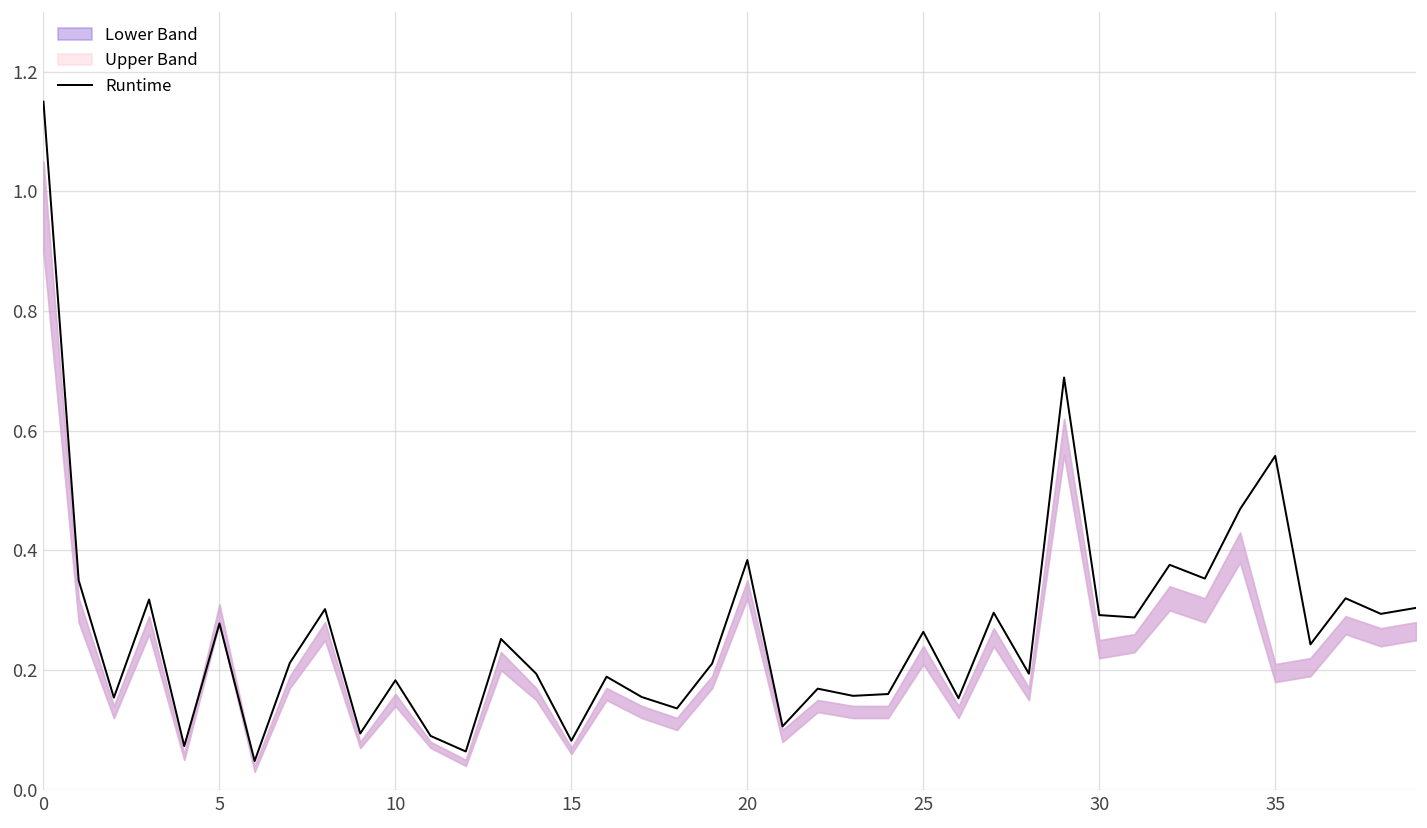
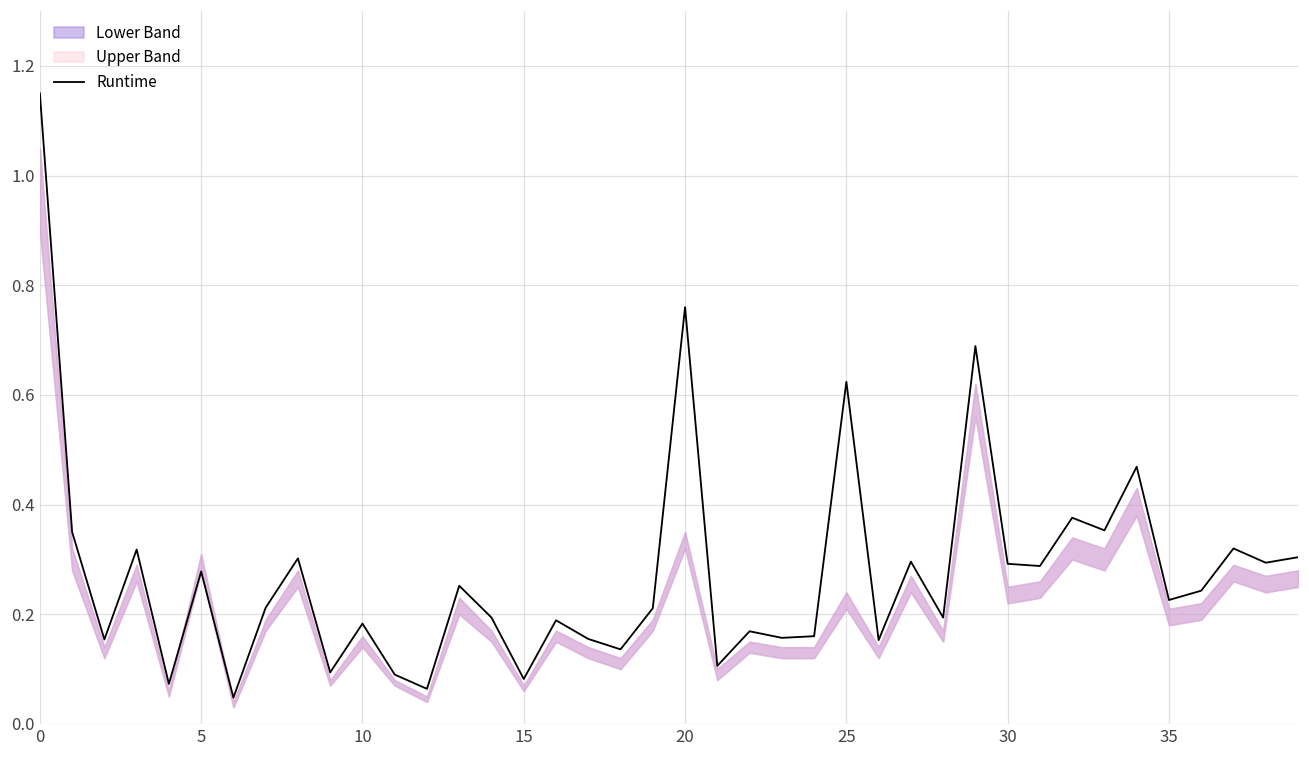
Runtime, 20: 0.38 -> 0.76
Runtime, 25: 0.26 -> 0.62
Runtime, 35: 0.56 -> 0.23
